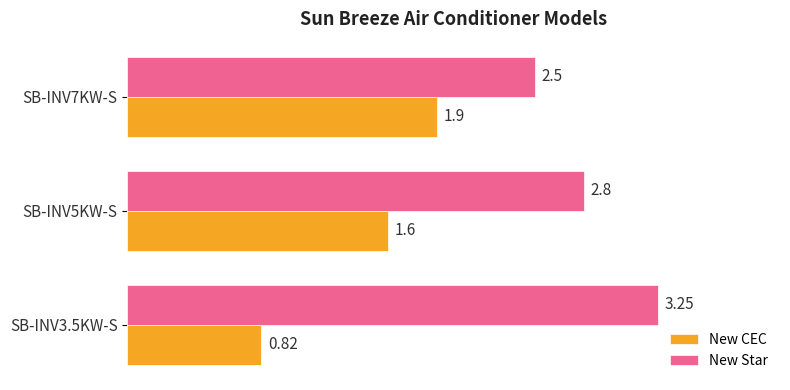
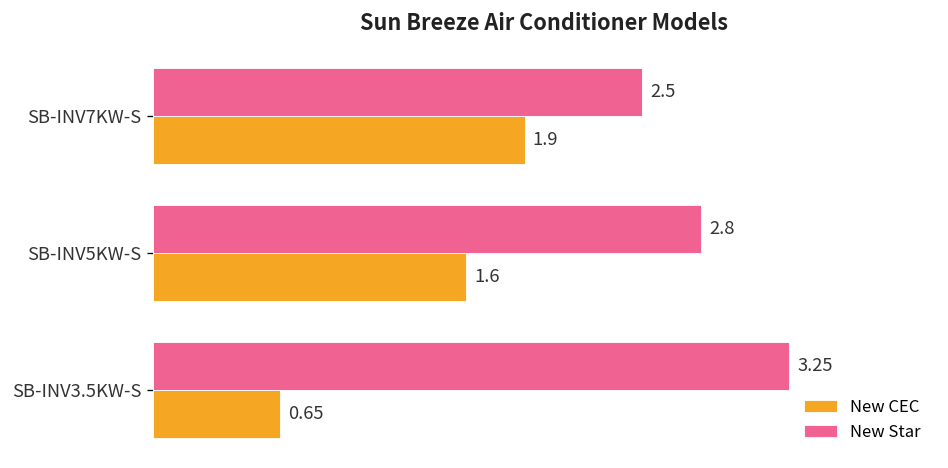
New CEC, SB-INV3.5KW-S: 0.82 -> 0.65
